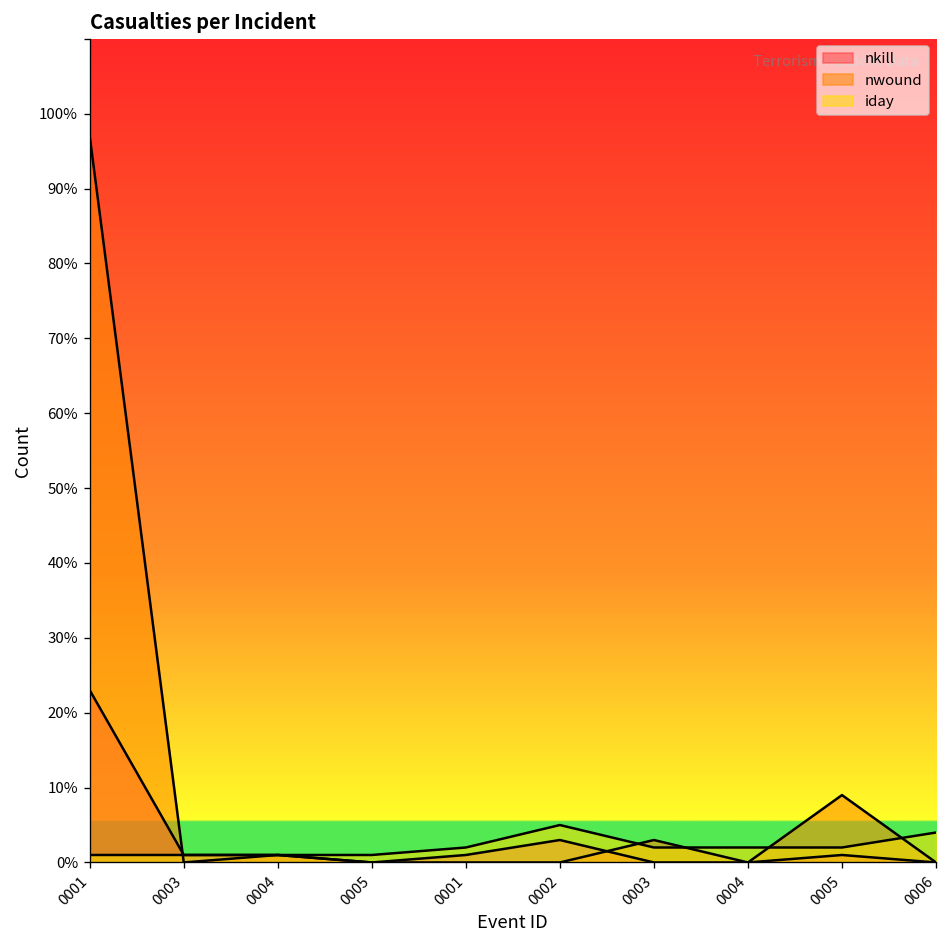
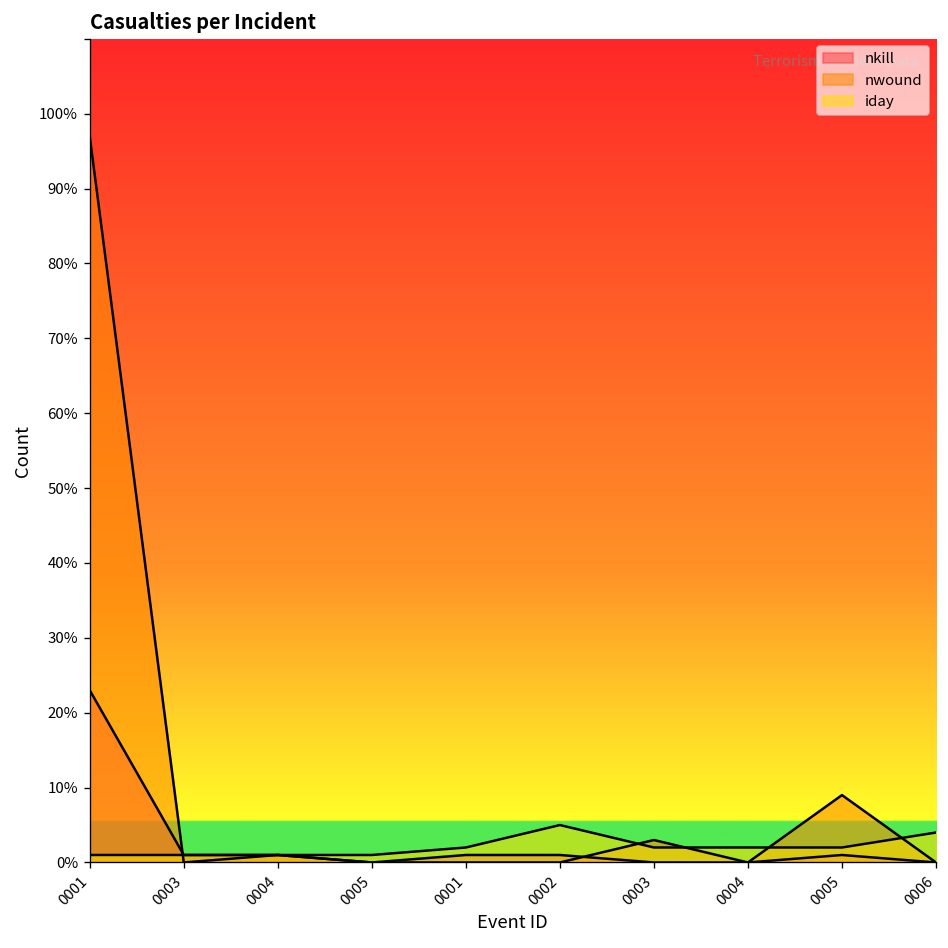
nkill, 0002: 3% -> 1%
